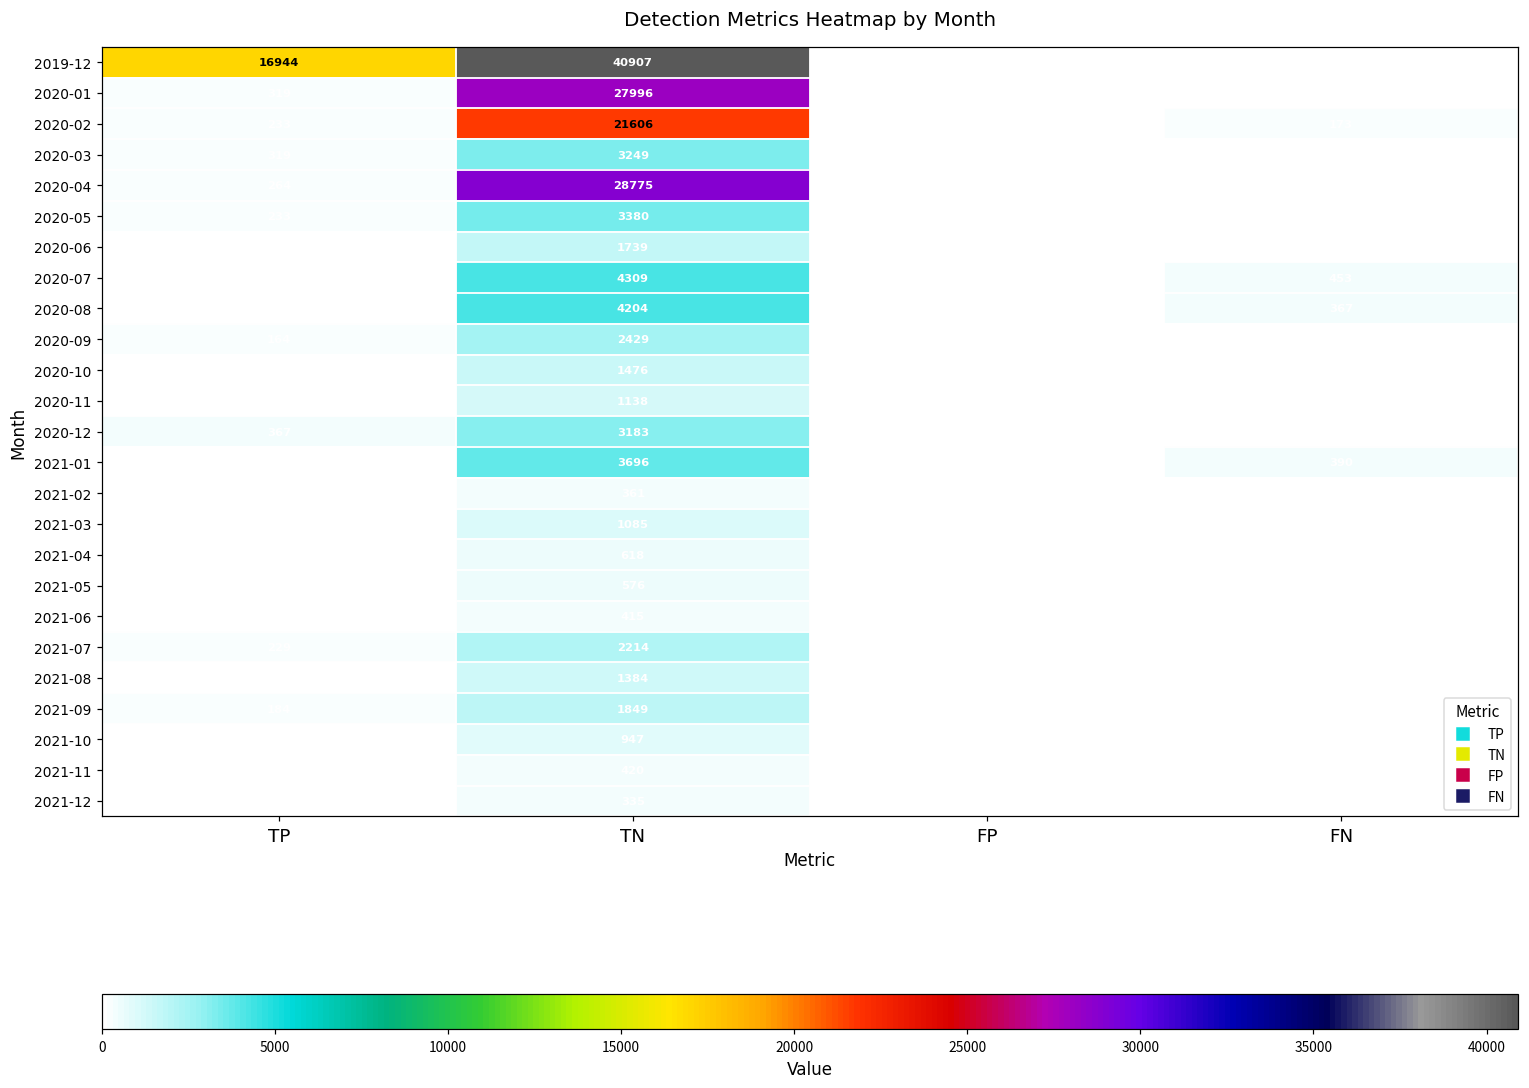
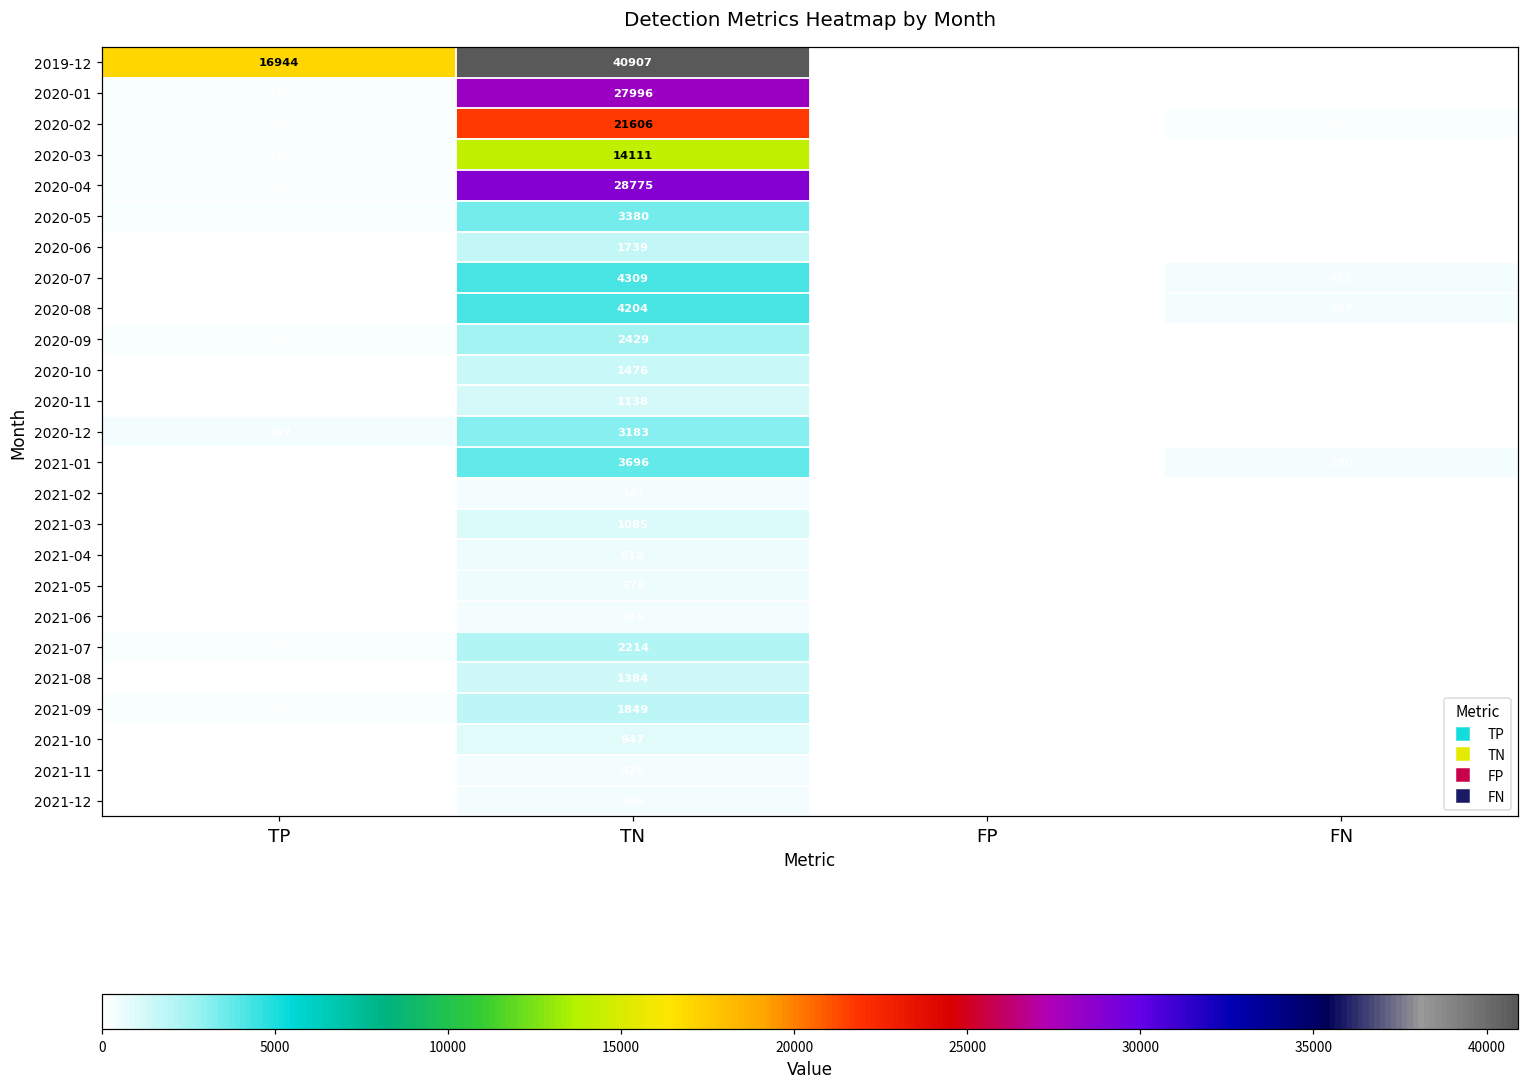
2020-03, TN: 3249 -> 14111
